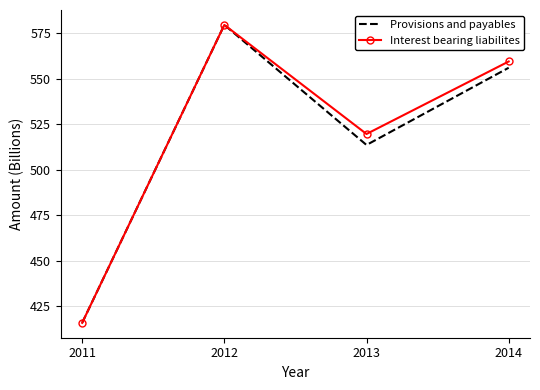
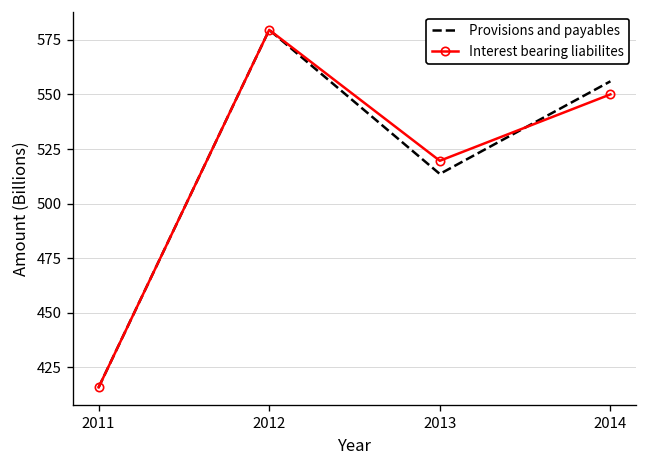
Interest bearing liabilites, 2014: 559 -> 550
